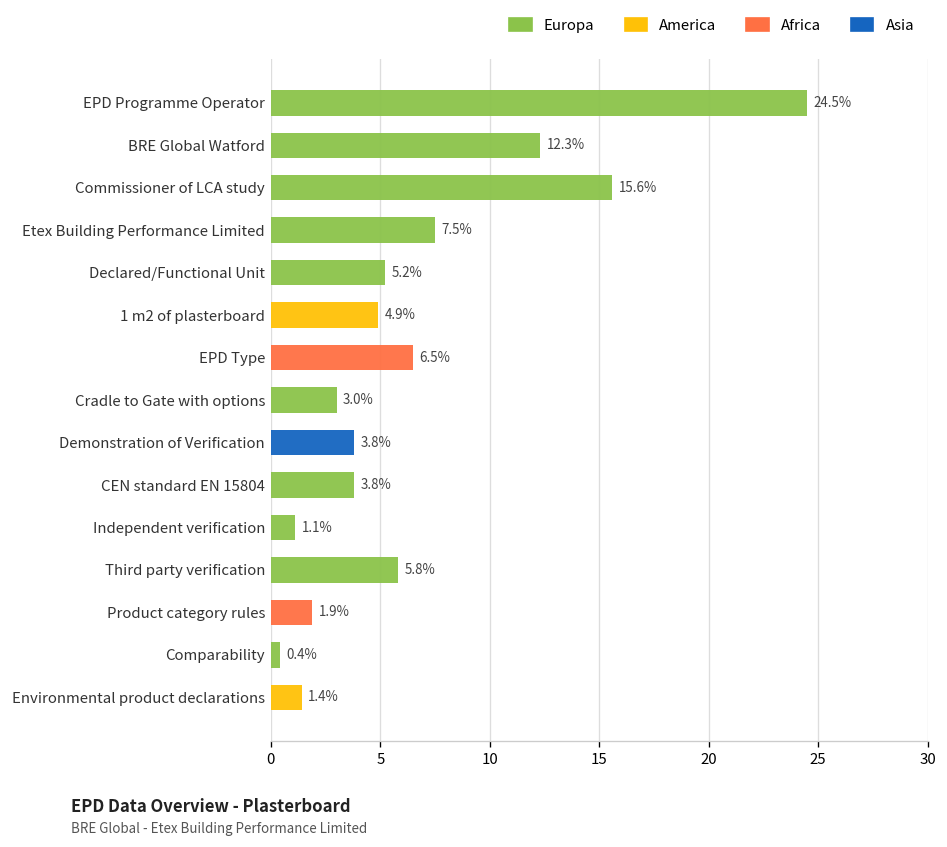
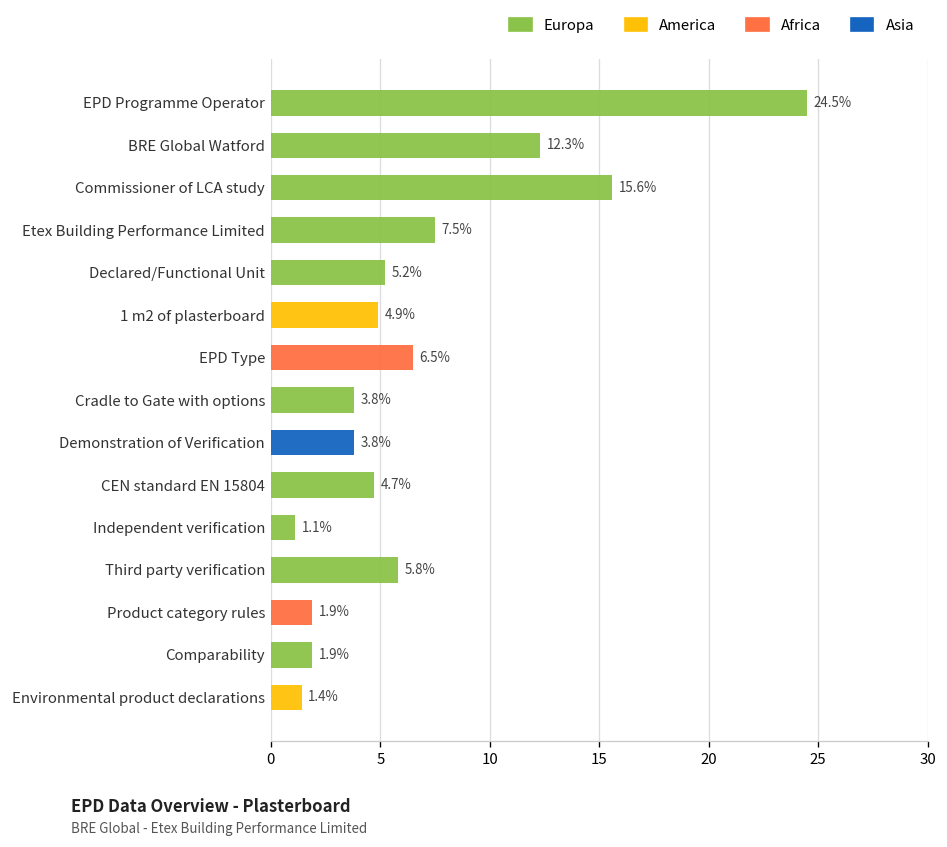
Europa, Cradle to Gate with options: 3.0% -> 3.8%
Europa, CEN standard EN 15804: 3.8% -> 4.7%
Europa, Comparability: 0.4% -> 1.9%
